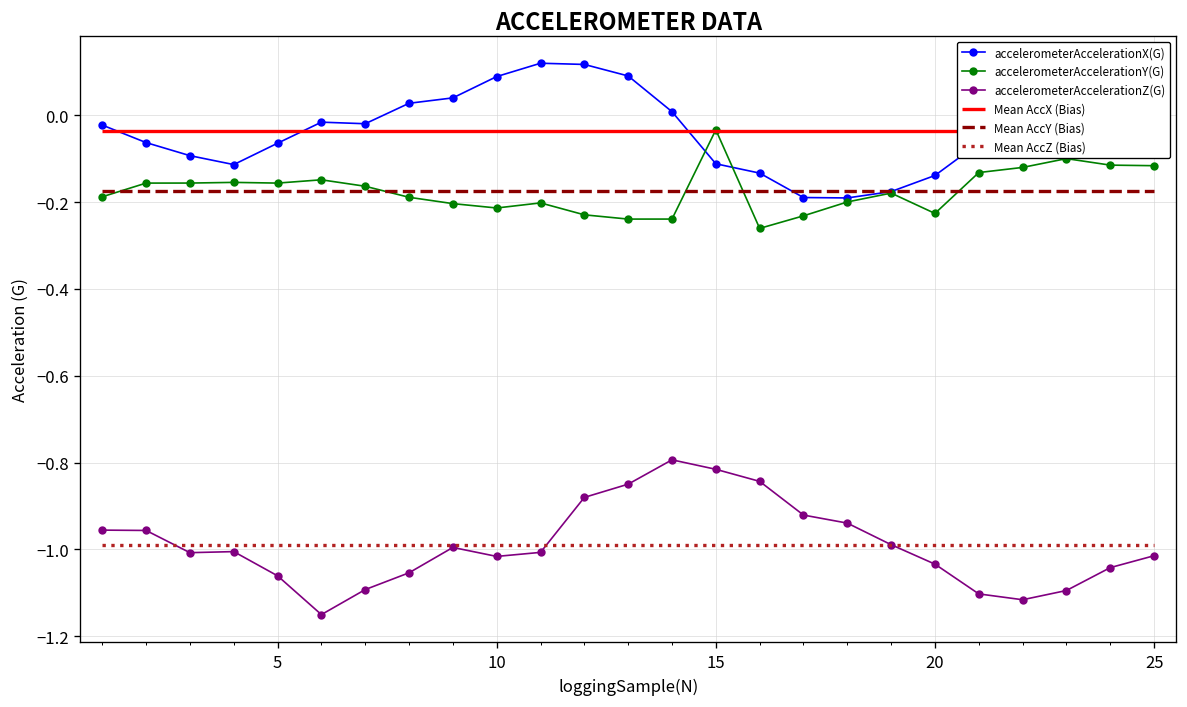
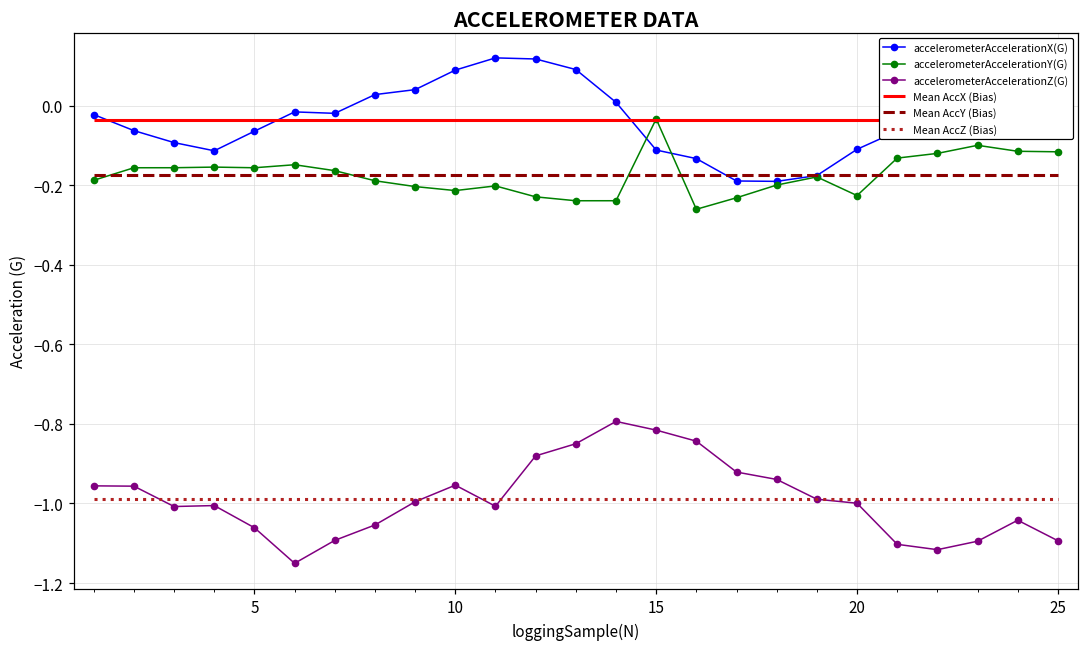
accelerometerAccelerationZ(G), 10: -1.02 -> -0.95
accelerometerAccelerationX(G), 20: -0.14 -> -0.11
accelerometerAccelerationZ(G), 20: -1.03 -> -1.00
accelerometerAccelerationZ(G), 25: -1.01 -> -1.09
